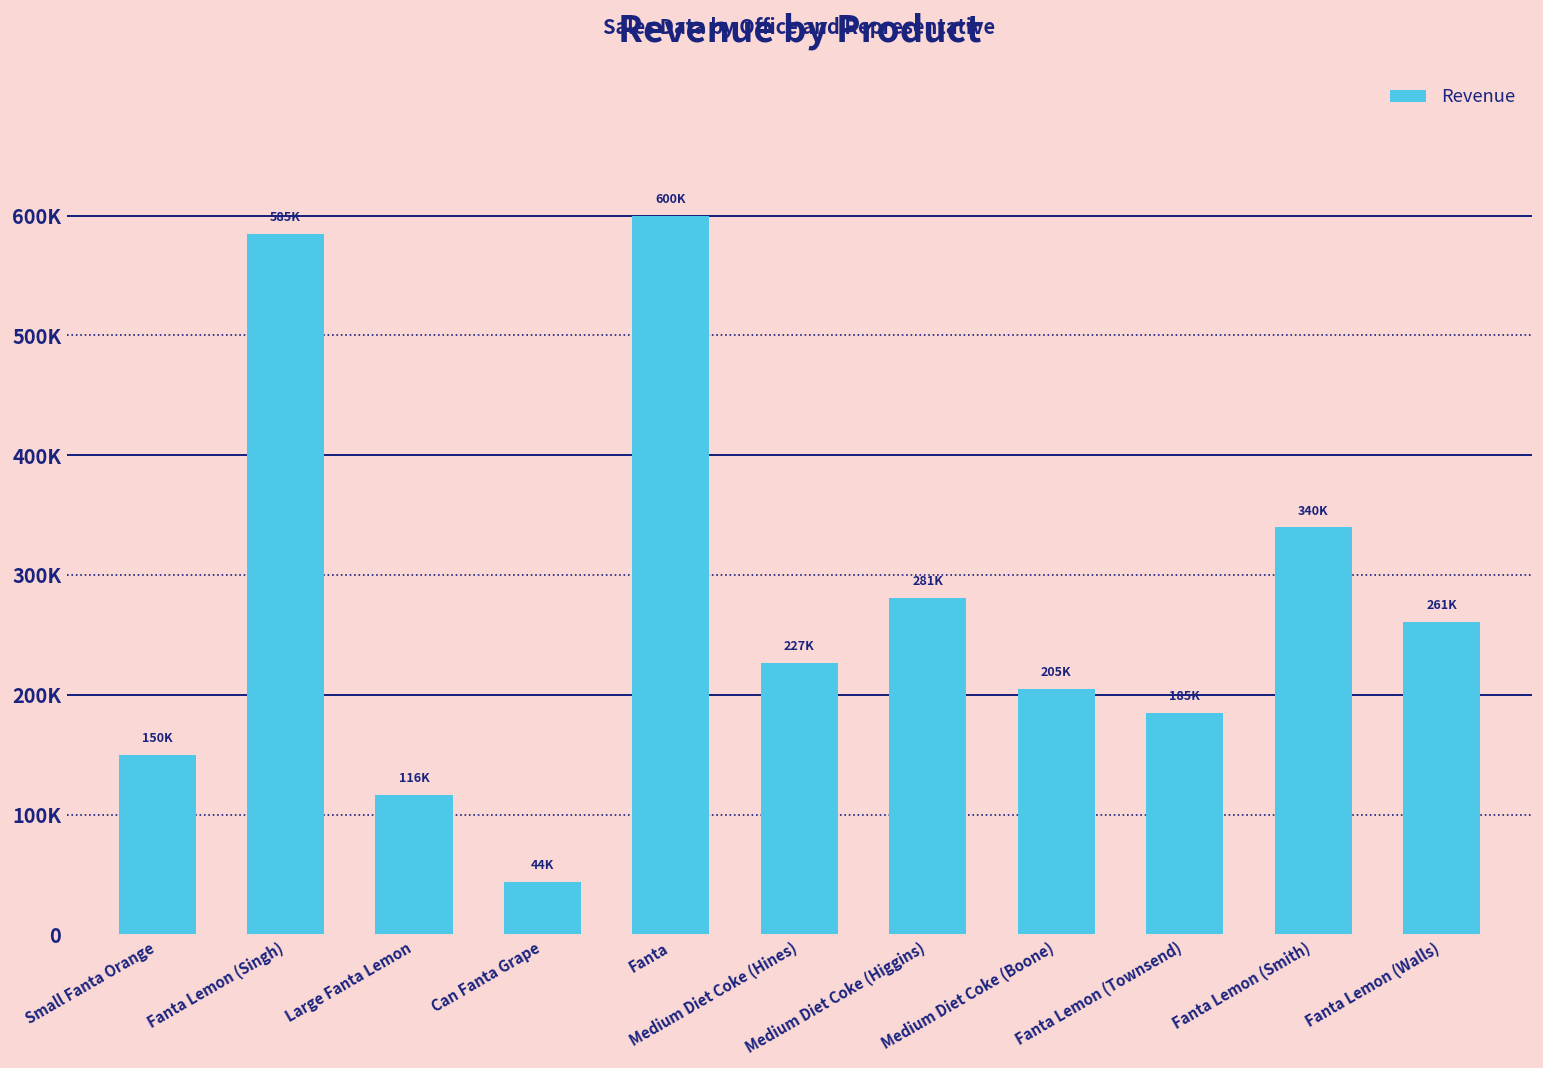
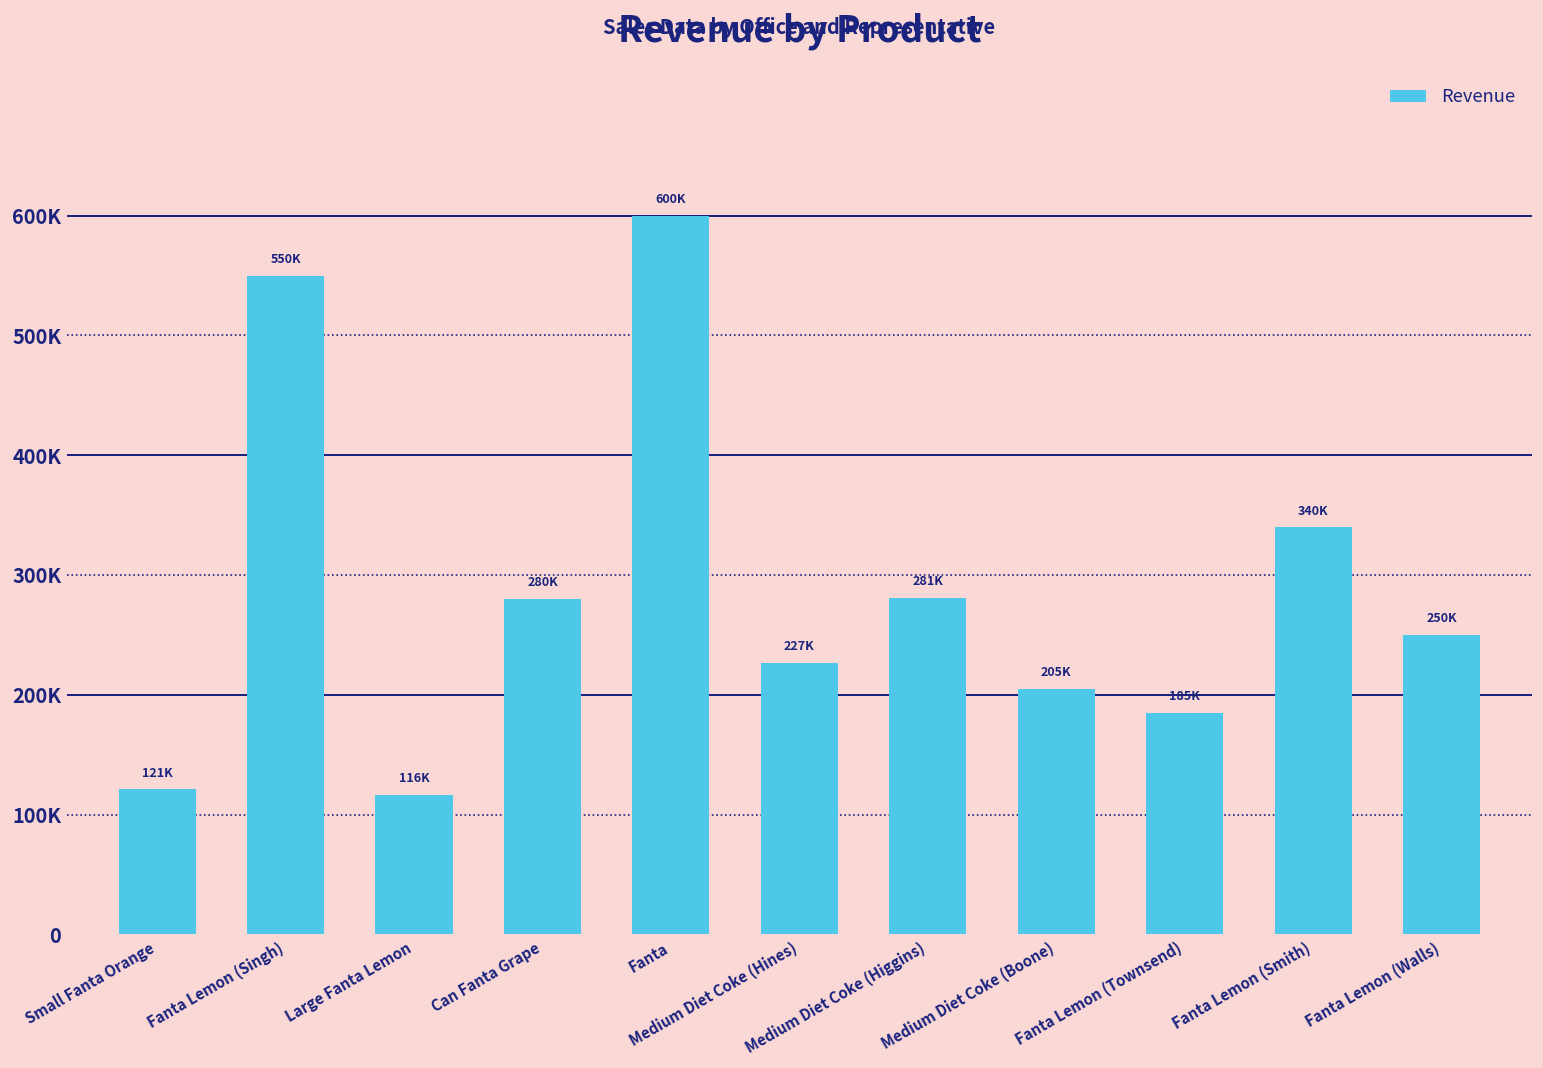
Small Fanta Orange: 150K -> 121K
Fanta Lemon (Singh): 585K -> 550K
Can Fanta Grape: 44K -> 280K
Fanta Lemon (Walls): 261K -> 250K
